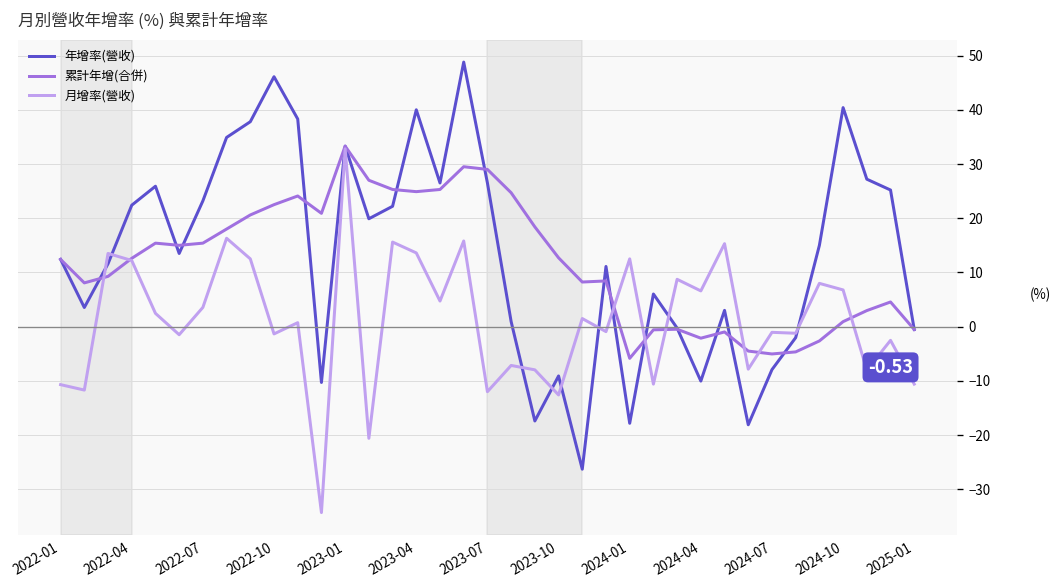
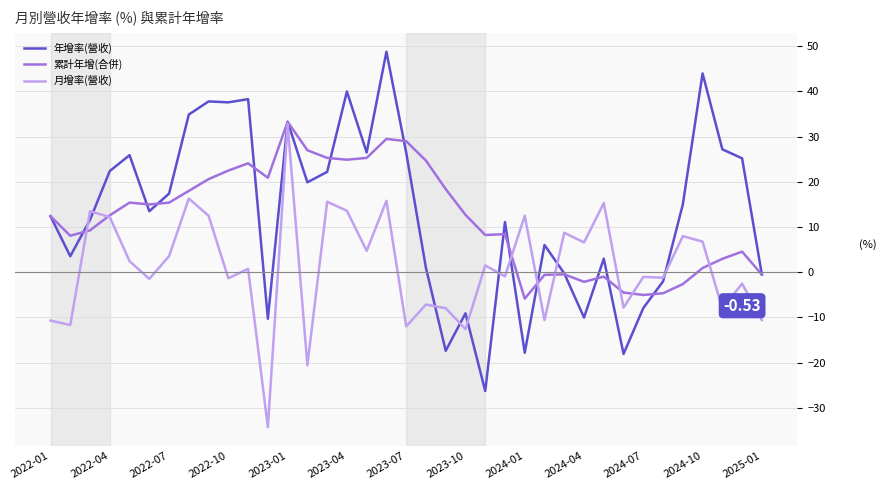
年增率(營收), 2022-07: 23 -> 17
年增率(營收), 2022-10: 46 -> 38
年增率(營收), 2024-10: 40 -> 44
